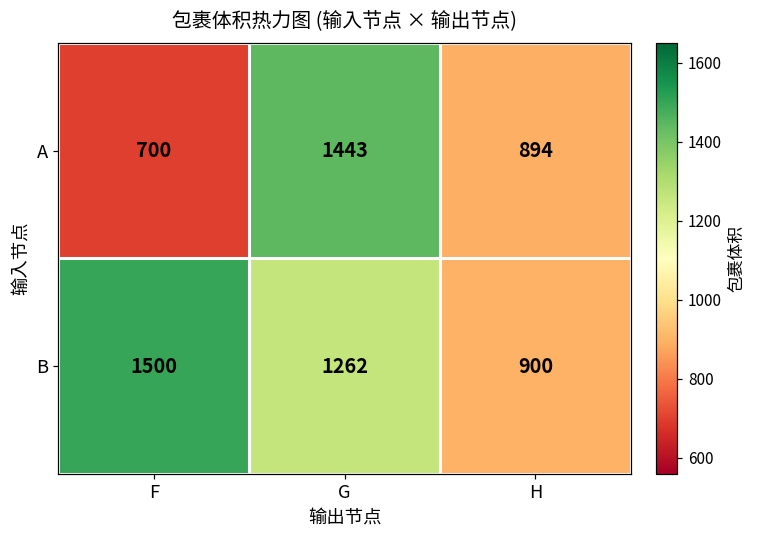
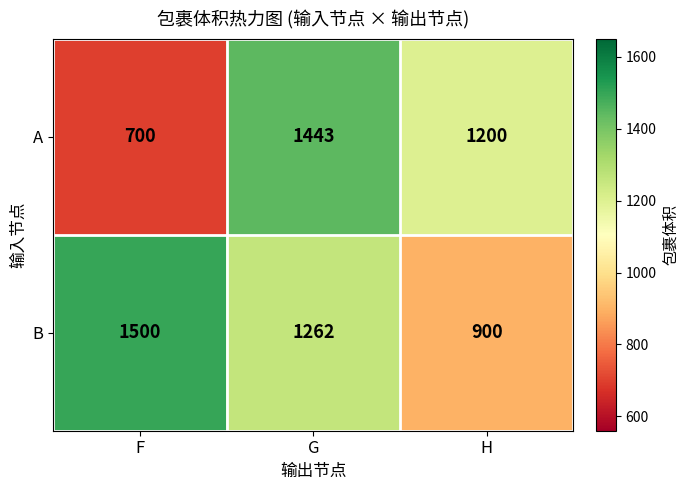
A, H: 894 -> 1200
